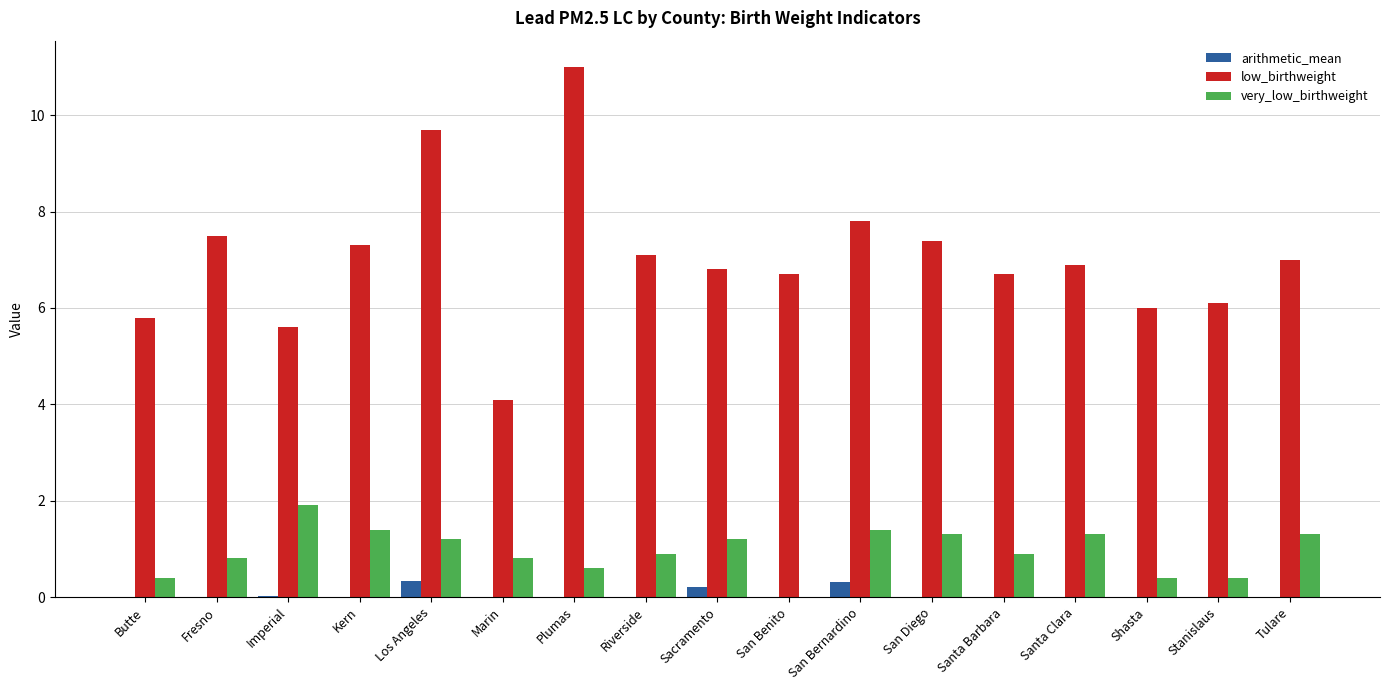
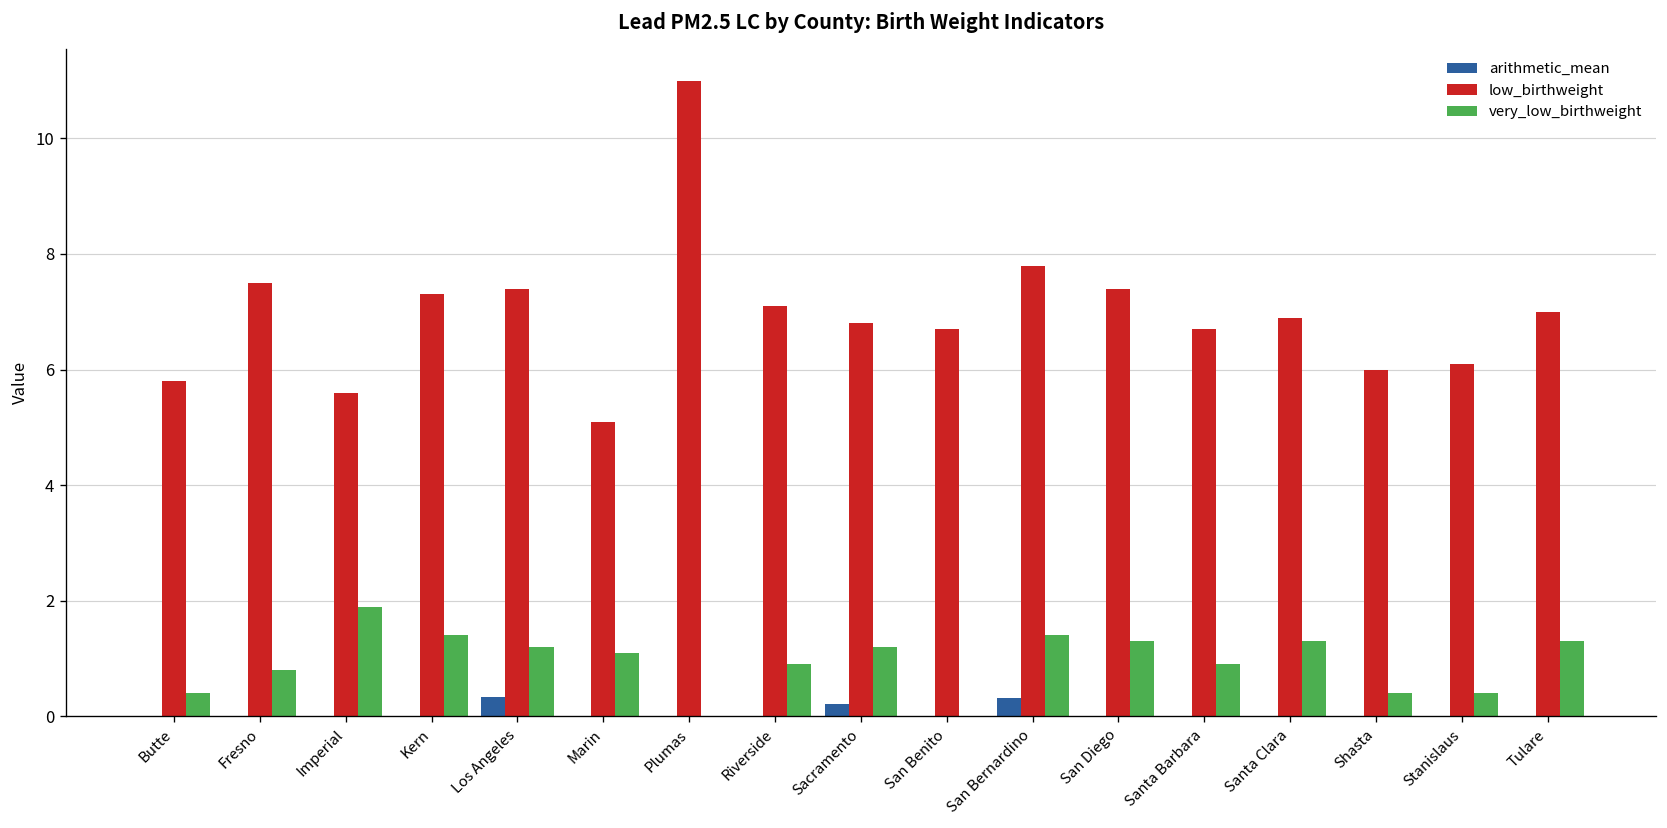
low_birthweight, Los Angeles: 9.7 -> 7.4
low_birthweight, Marin: 4.1 -> 5.1
very_low_birthweight, Marin: 0.8 -> 1.1
very_low_birthweight, Plumas: 0.6 -> 0.0
